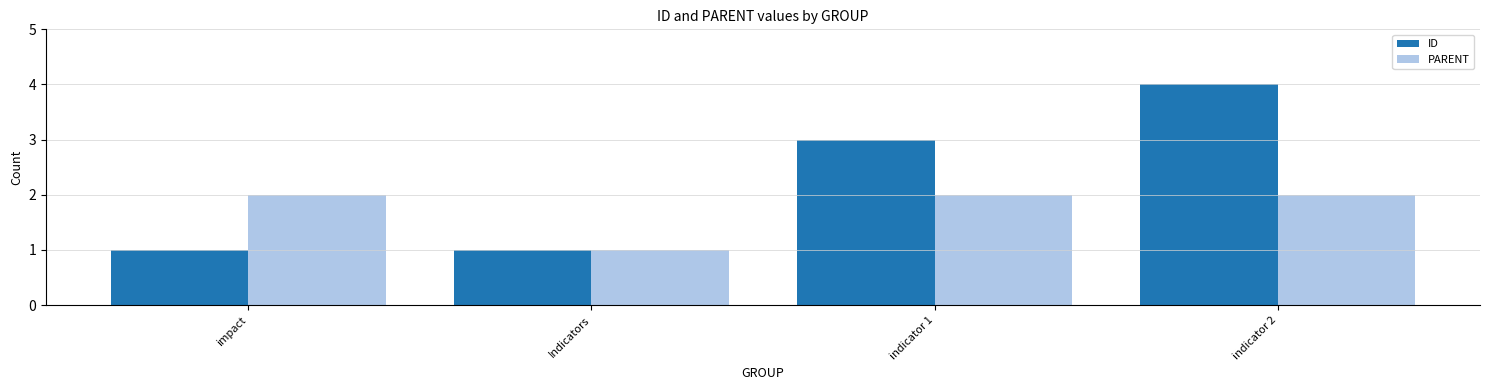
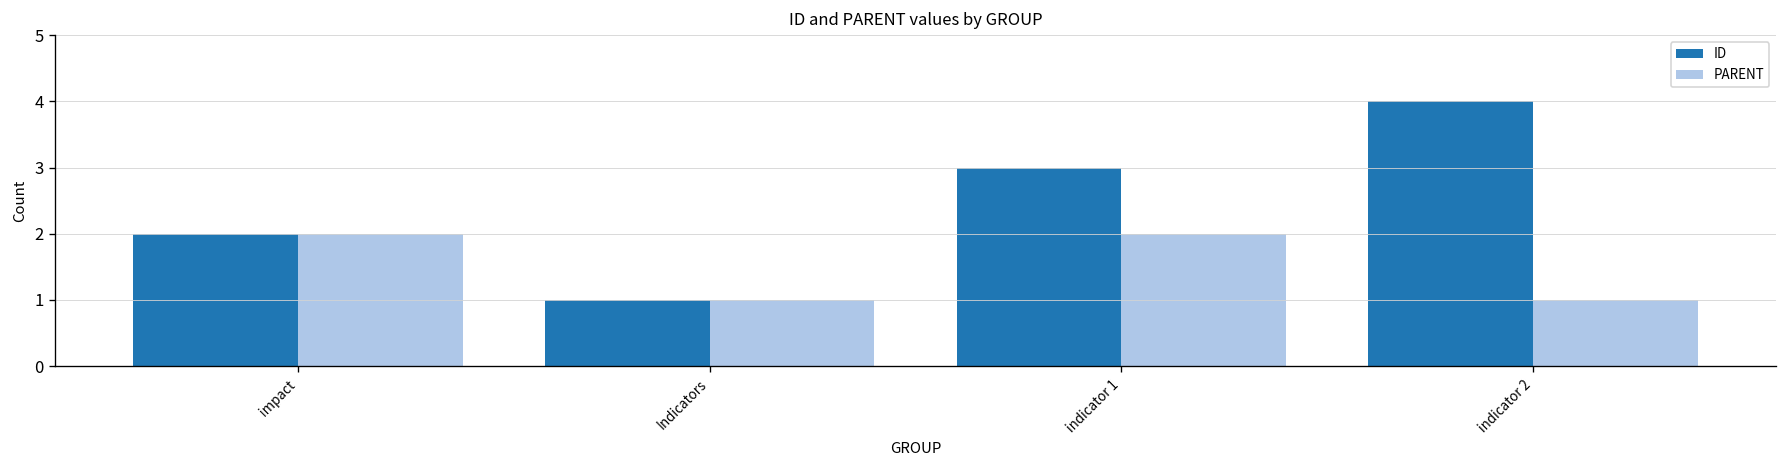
ID, impact: 1 -> 2
PARENT, indicator 2: 2 -> 1
